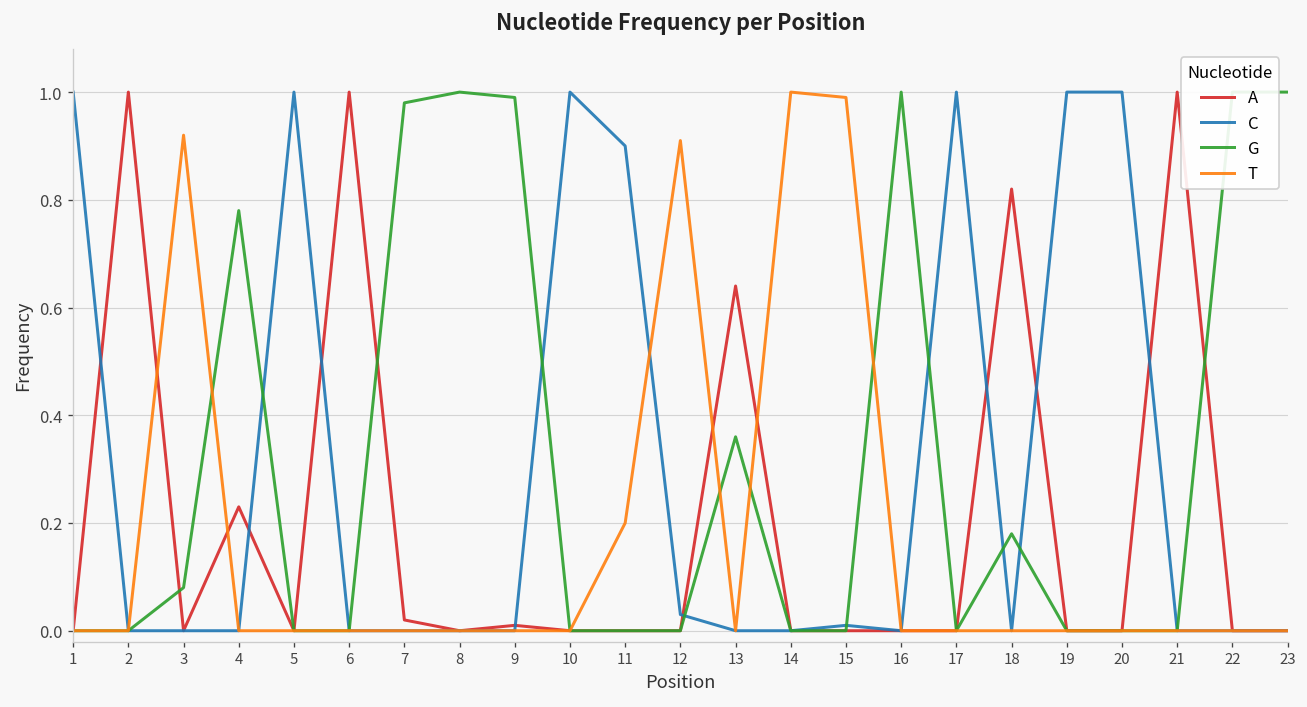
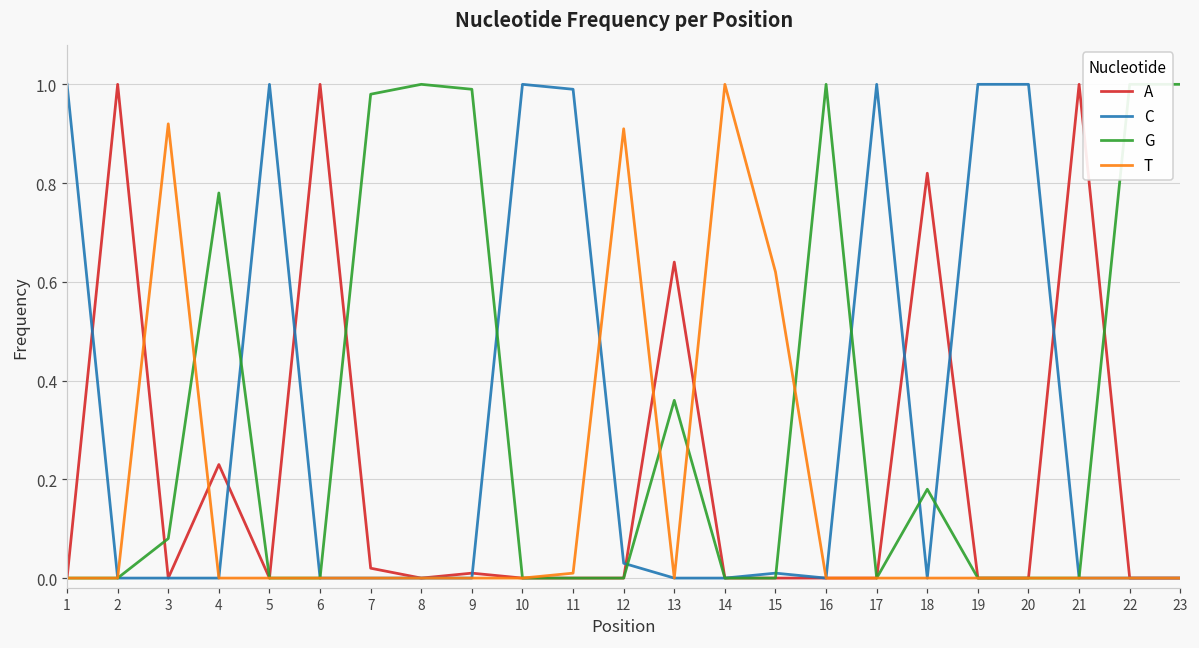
C, 11: 0.90 -> 0.99
T, 11: 0.20 -> 0.01
T, 15: 0.99 -> 0.62
